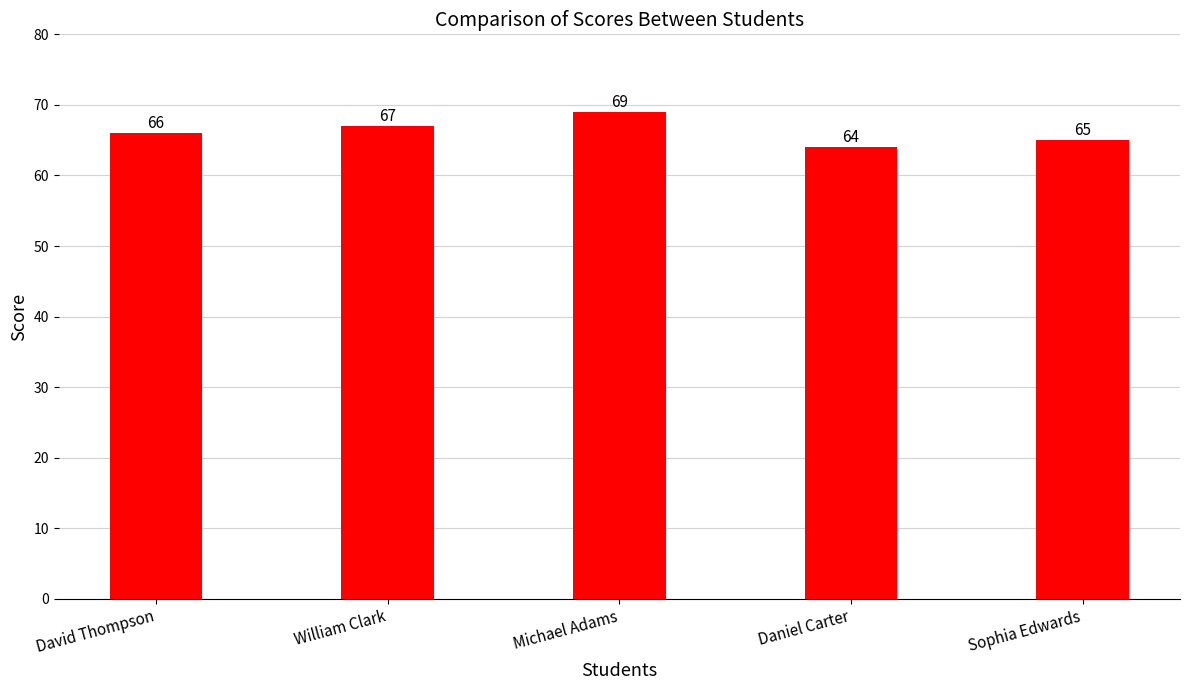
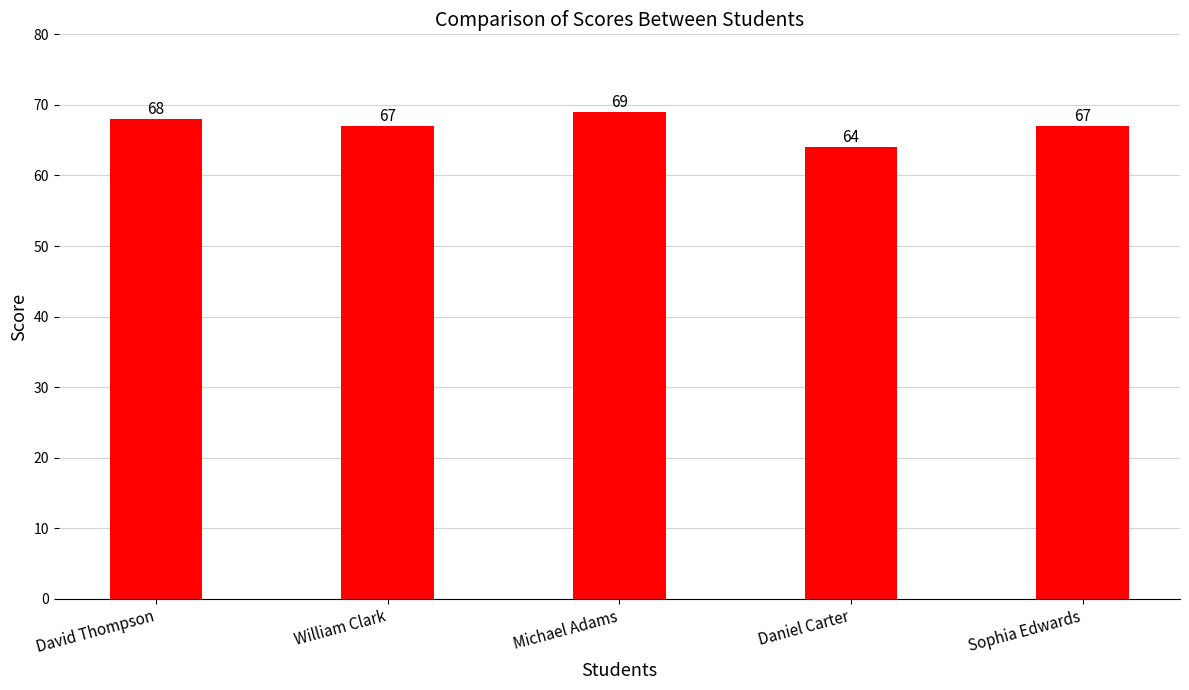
David Thompson: 66 -> 68
Sophia Edwards: 65 -> 67
